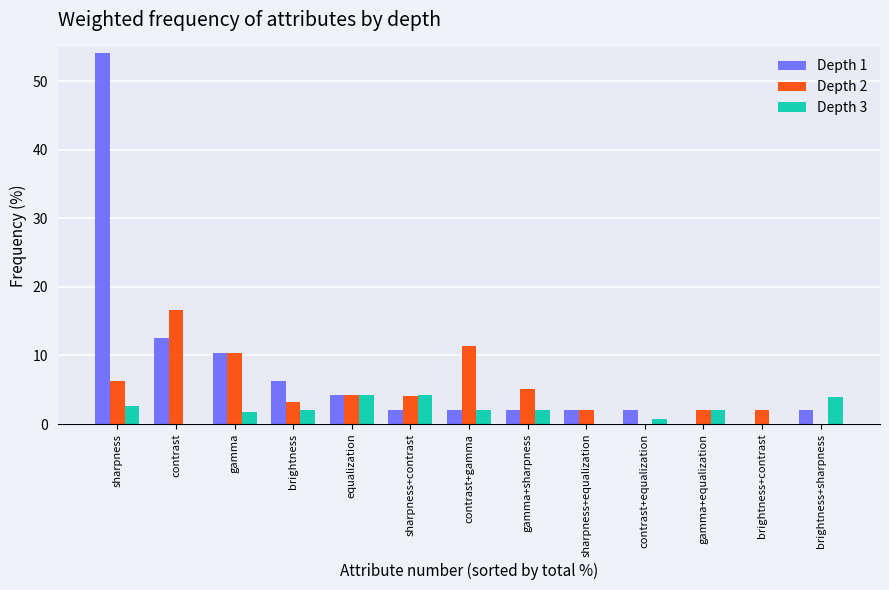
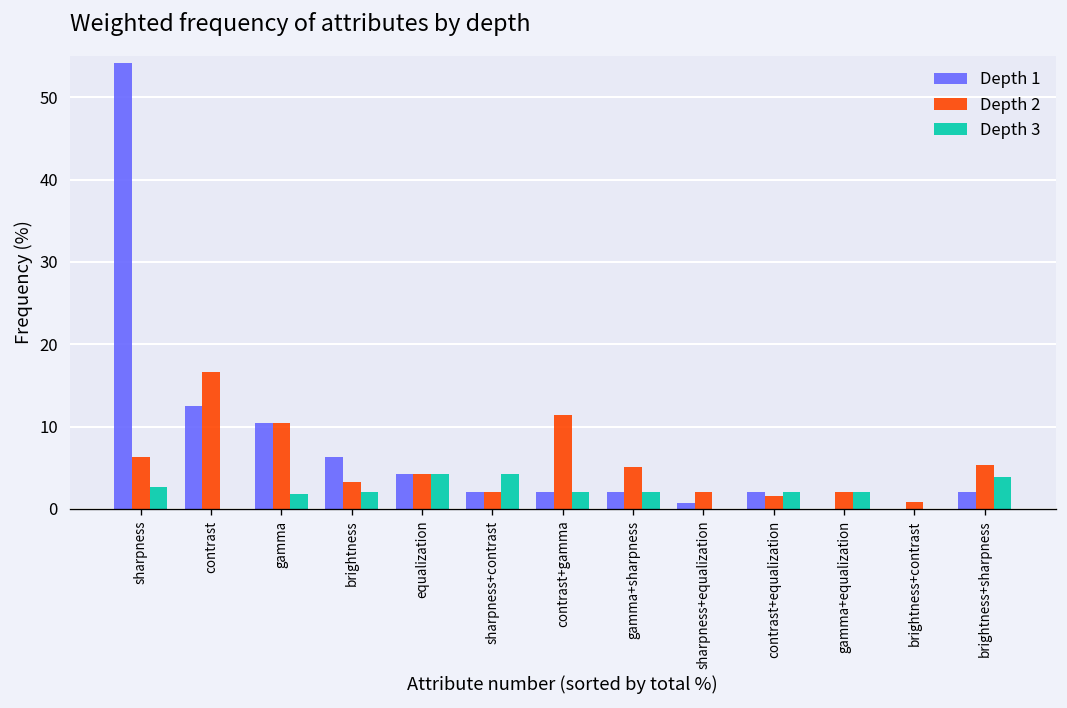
Depth 2, sharpness+contrast: 4 -> 2
Depth 1, sharpness+equalization: 2 -> 1
Depth 2, contrast+equalization: 0 -> 2
Depth 3, contrast+equalization: 1 -> 2
Depth 2, brightness+contrast: 2 -> 1
Depth 2, brightness+sharpness: 0 -> 5
